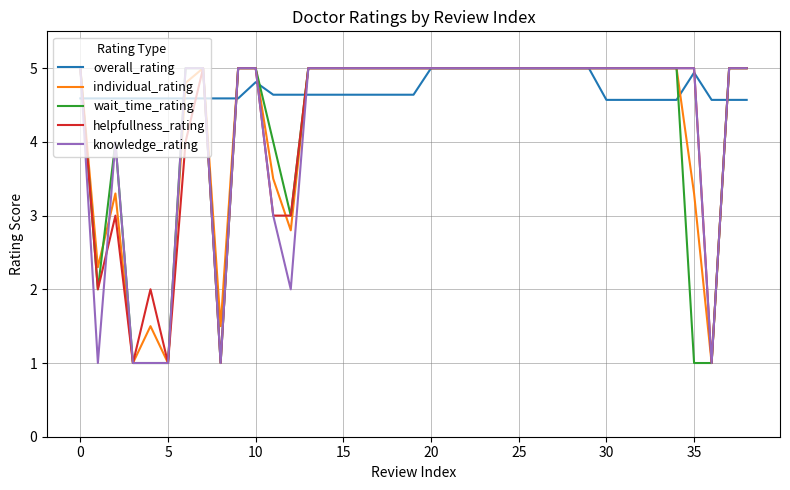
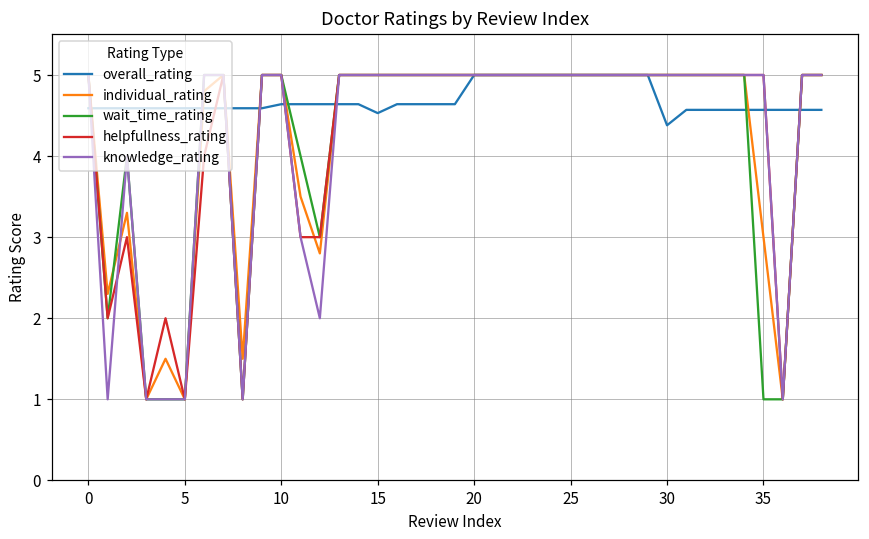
overall_rating, 10: 4.8 -> 4.6
overall_rating, 15: 4.6 -> 4.5
overall_rating, 30: 4.6 -> 4.4
overall_rating, 35: 4.9 -> 4.6
individual_rating, 35: 3.3 -> 3.0
